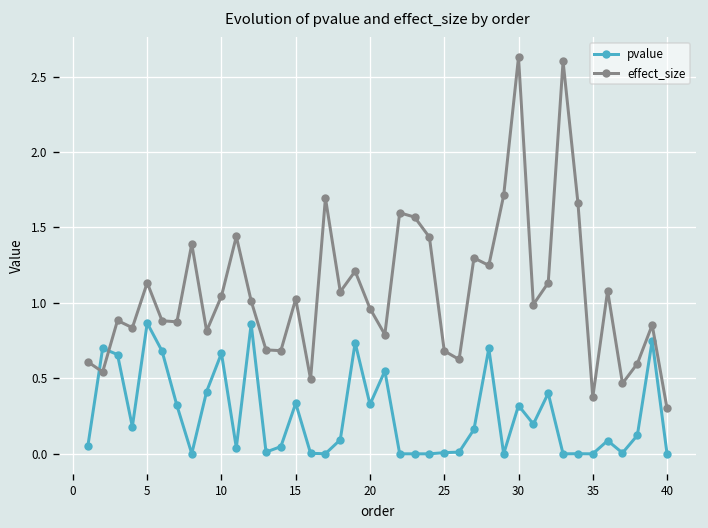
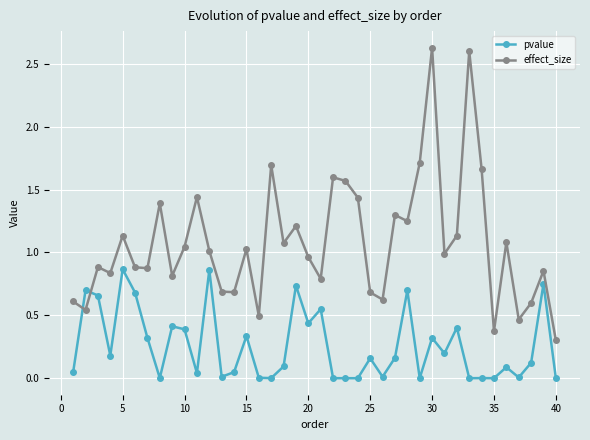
pvalue, 10: 0.67 -> 0.39
pvalue, 20: 0.33 -> 0.44
pvalue, 25: 0.01 -> 0.16
